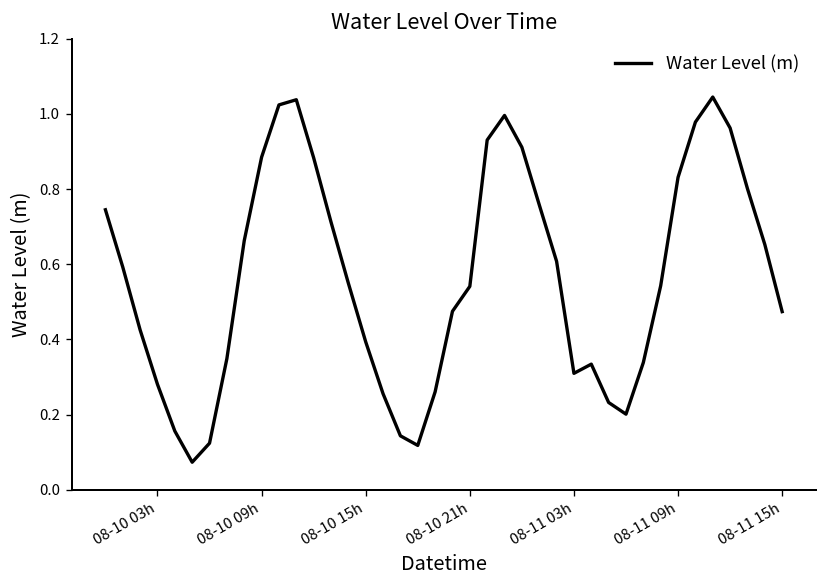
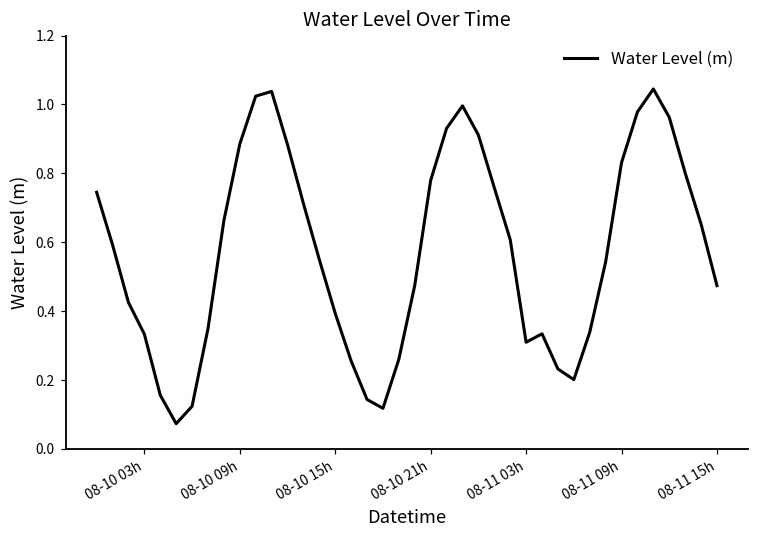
08-10 03h: 0.28 -> 0.33
08-10 21h: 0.54 -> 0.78
